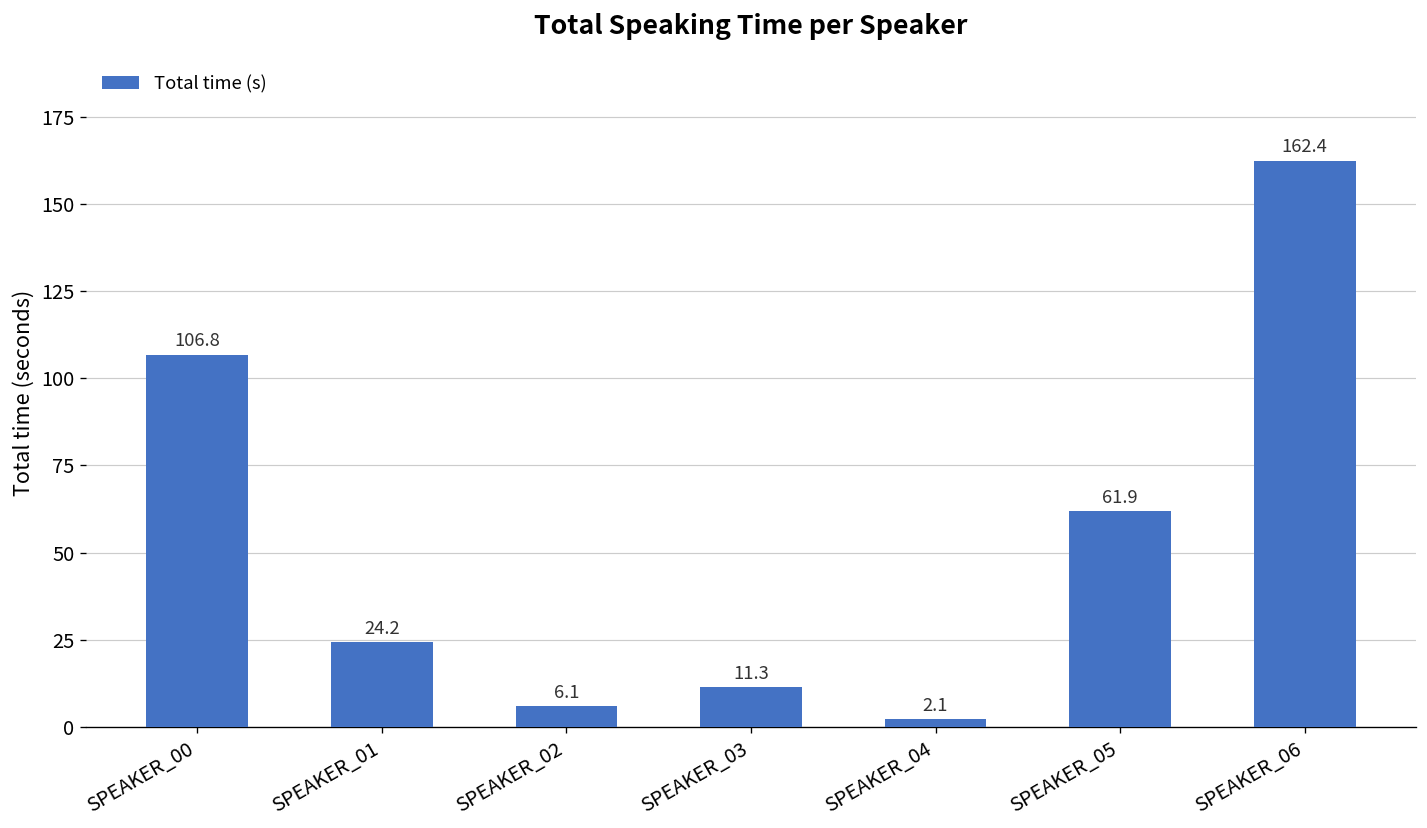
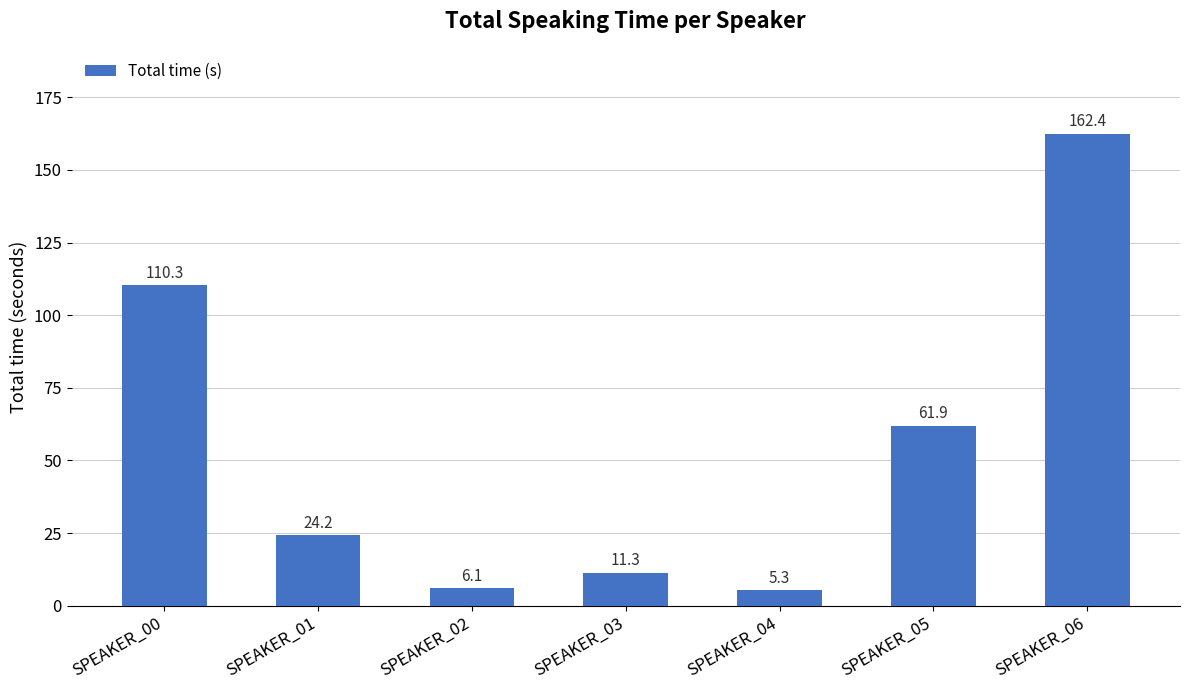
SPEAKER_00: 106.8 -> 110.3
SPEAKER_04: 2.1 -> 5.3
